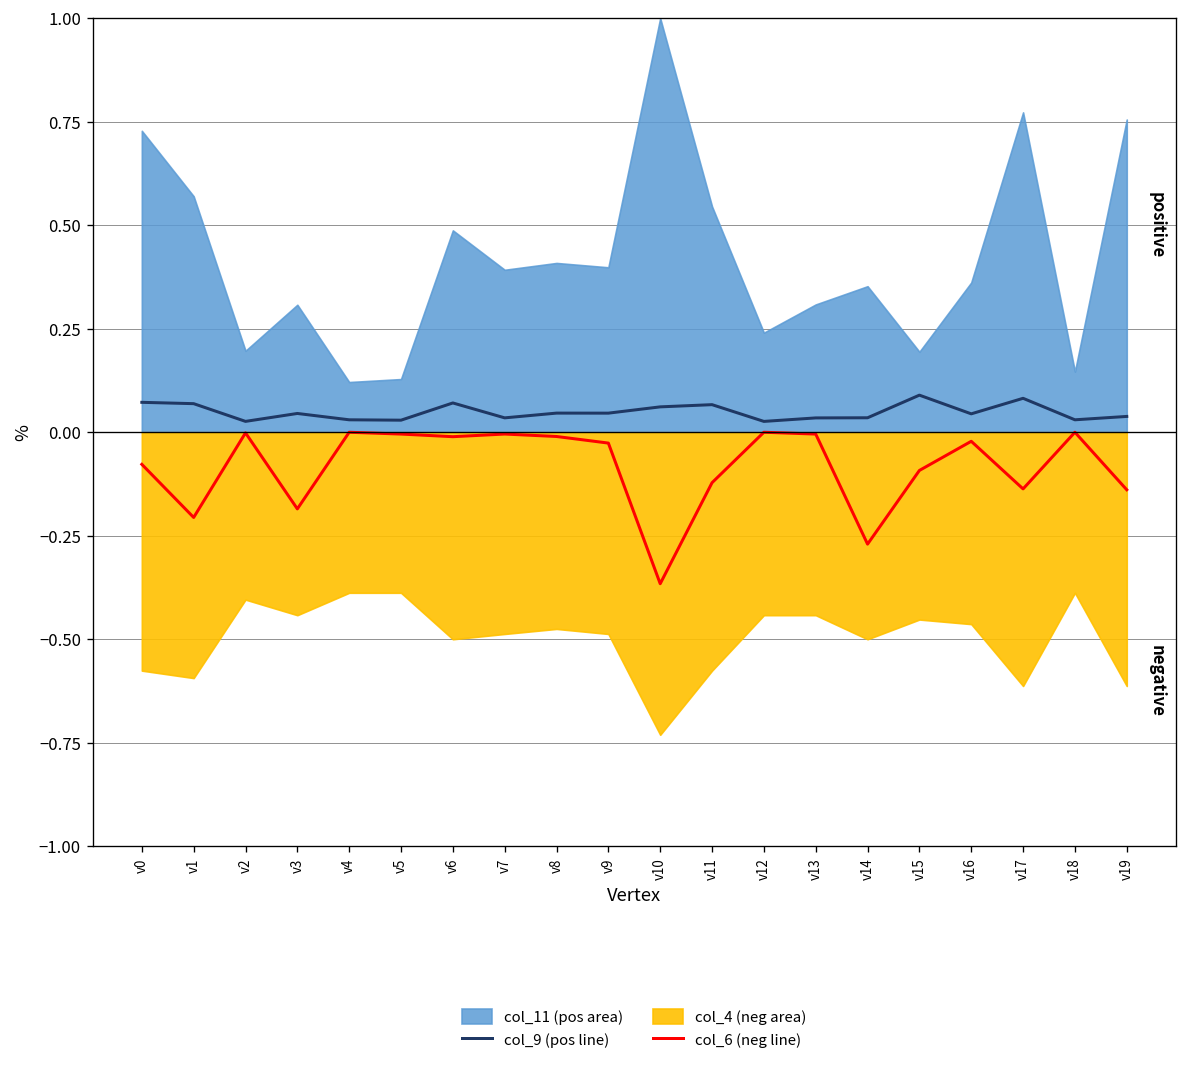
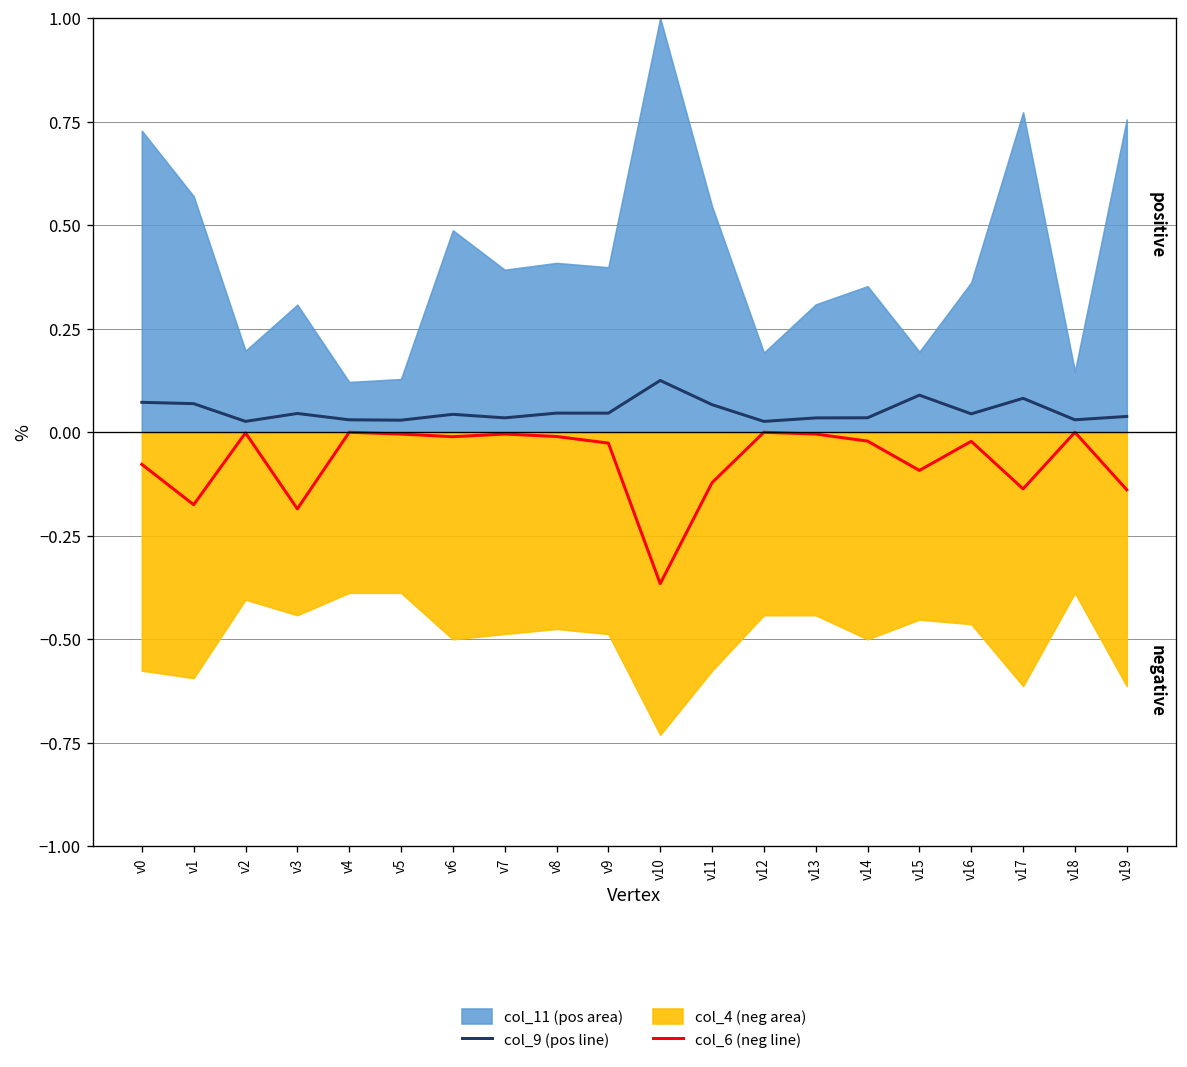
col_6 (neg line), v1: -0.21 -> -0.18
col_9 (pos line), v6: 0.07 -> 0.04
col_9 (pos line), v10: 0.06 -> 0.13
col_11 (pos area), v12: 0.24 -> 0.19
col_6 (neg line), v14: -0.27 -> -0.02
